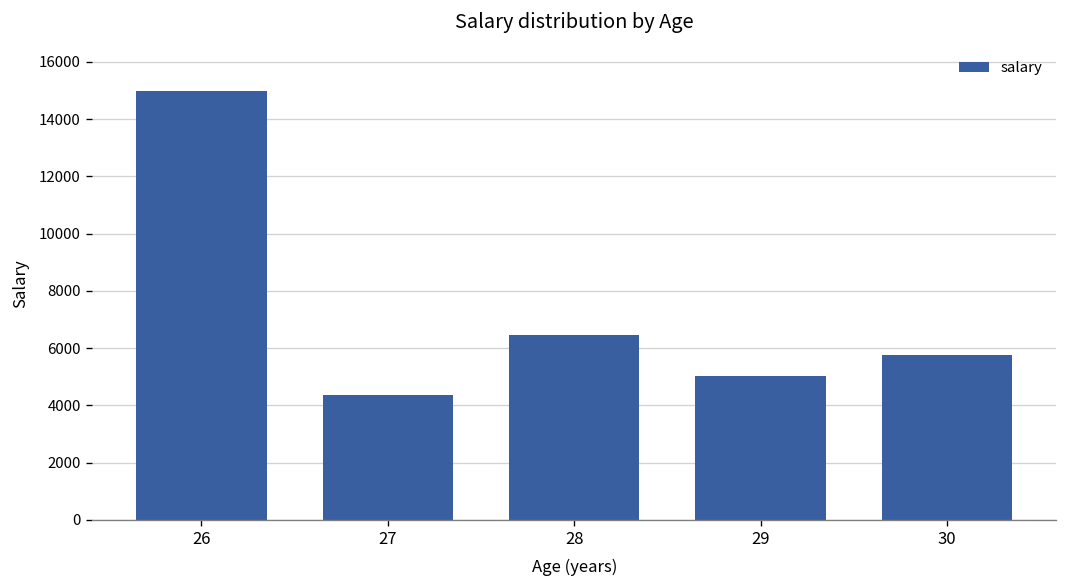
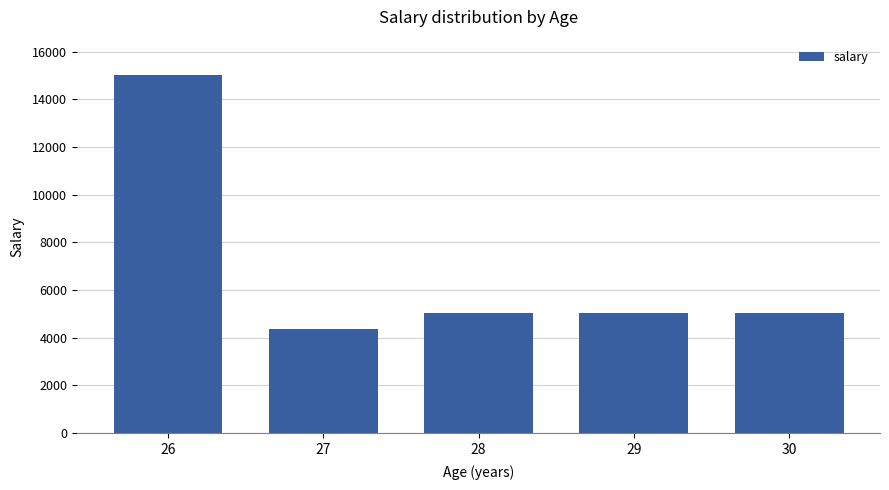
28: 6500 -> 5000
30: 5800 -> 5000
